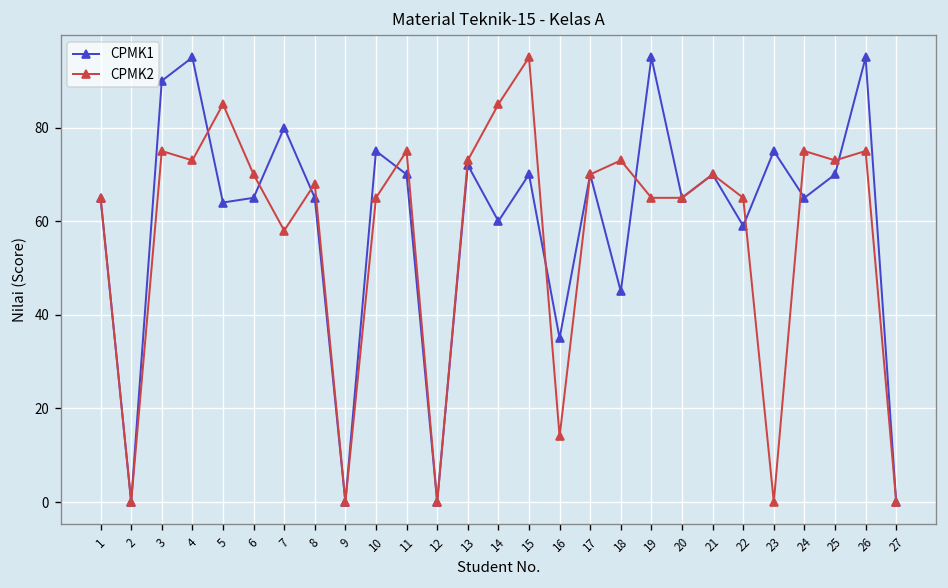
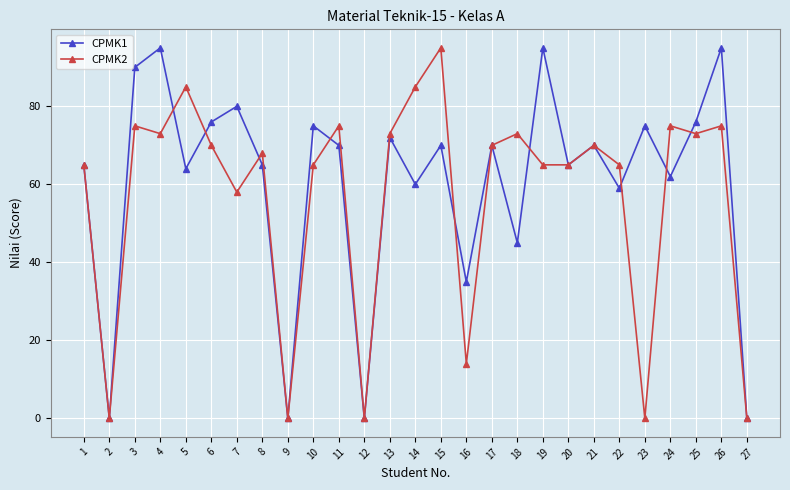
CPMK1, 6: 65 -> 76
CPMK1, 24: 65 -> 62
CPMK1, 25: 70 -> 76
